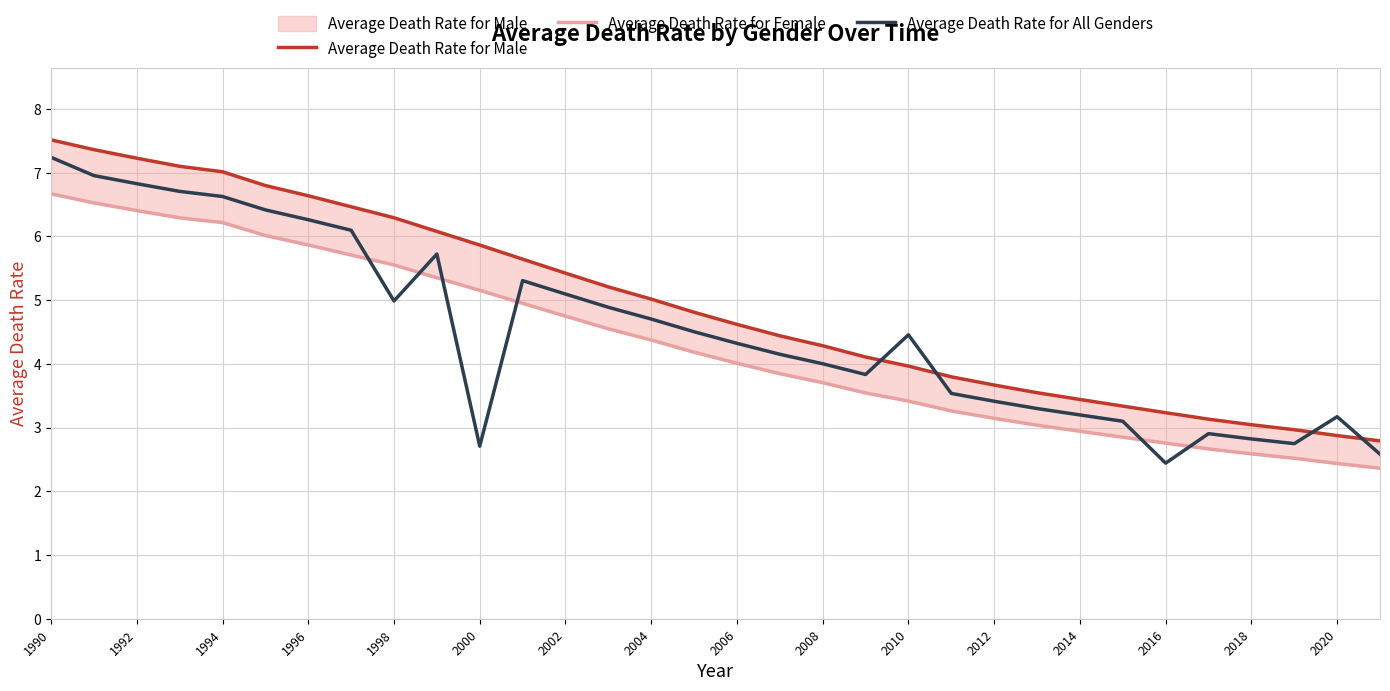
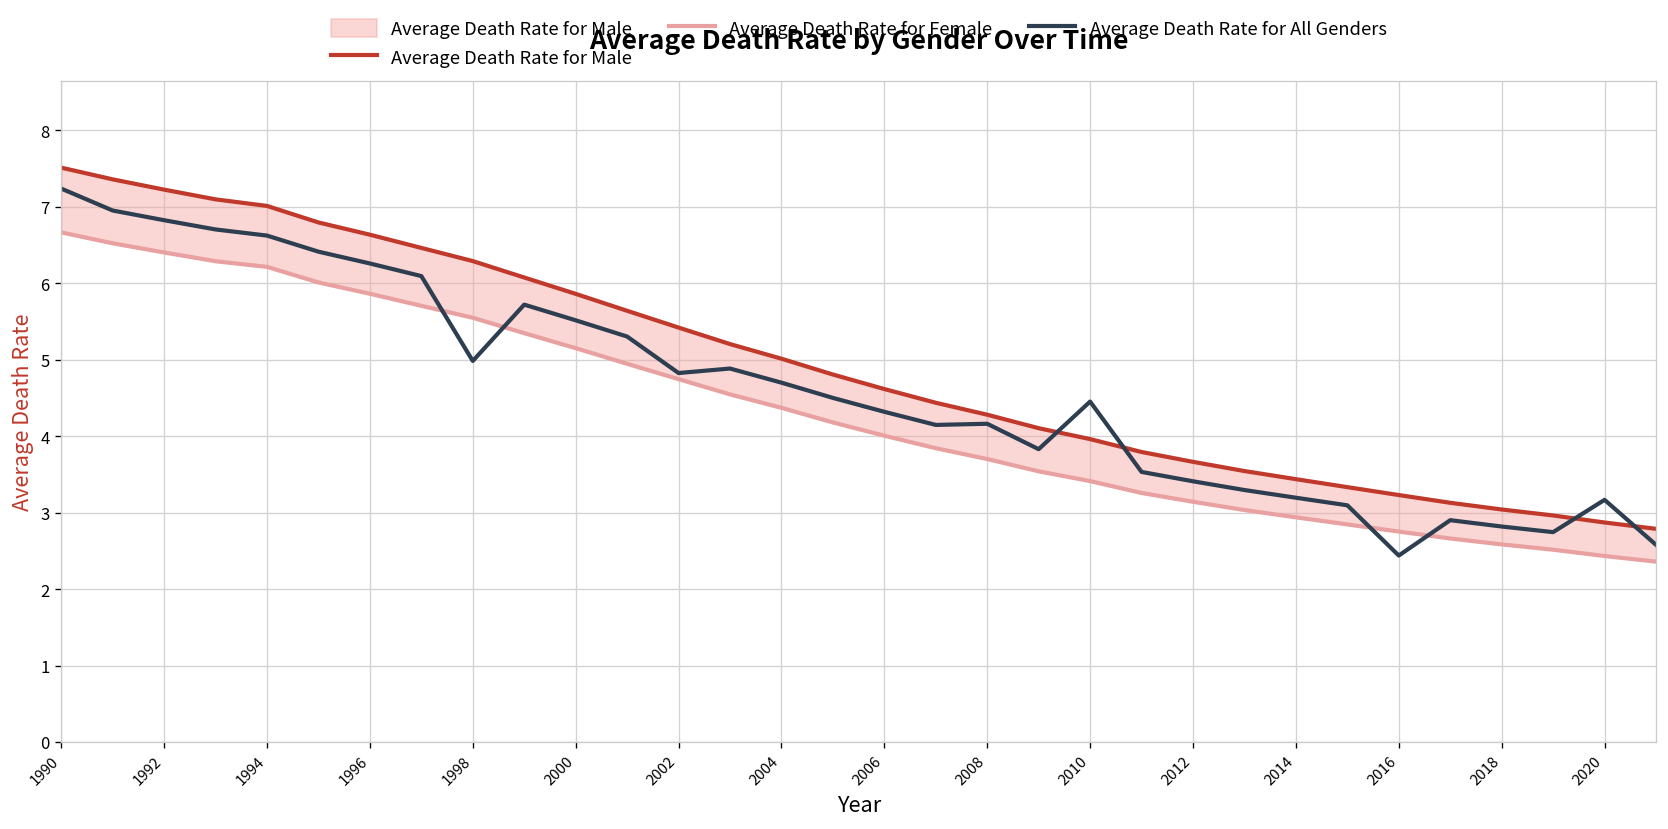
Average Death Rate for All Genders, 2000: 2.7 -> 5.5
Average Death Rate for All Genders, 2002: 5.1 -> 4.8
Average Death Rate for All Genders, 2008: 4.0 -> 4.2
